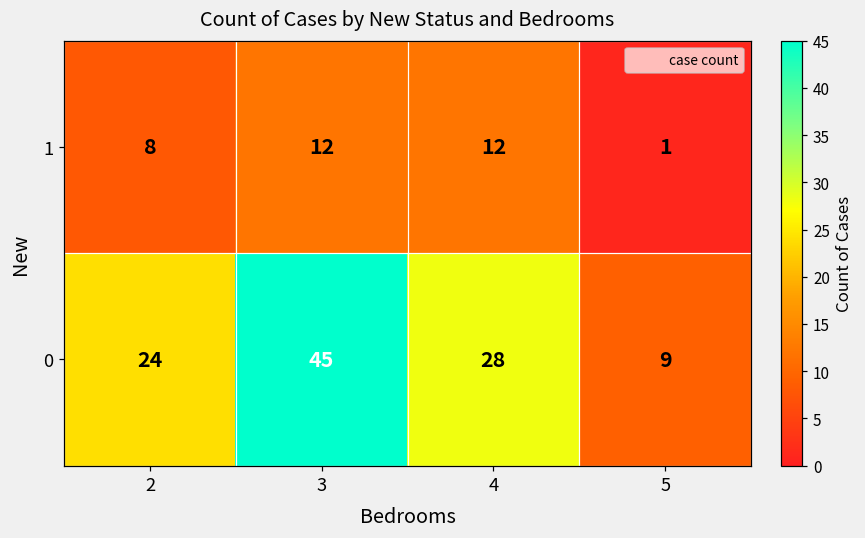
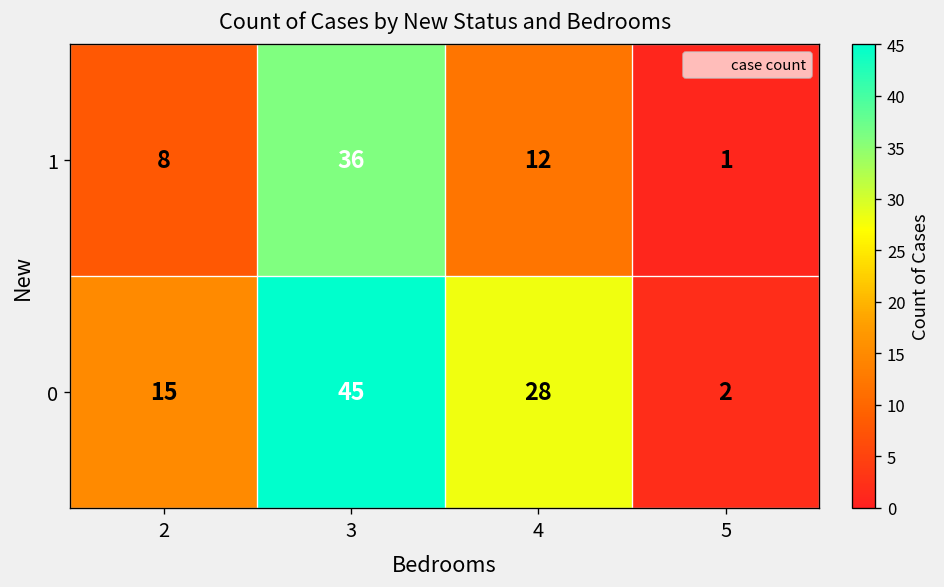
1, 3: 12 -> 36
0, 2: 24 -> 15
0, 5: 9 -> 2
